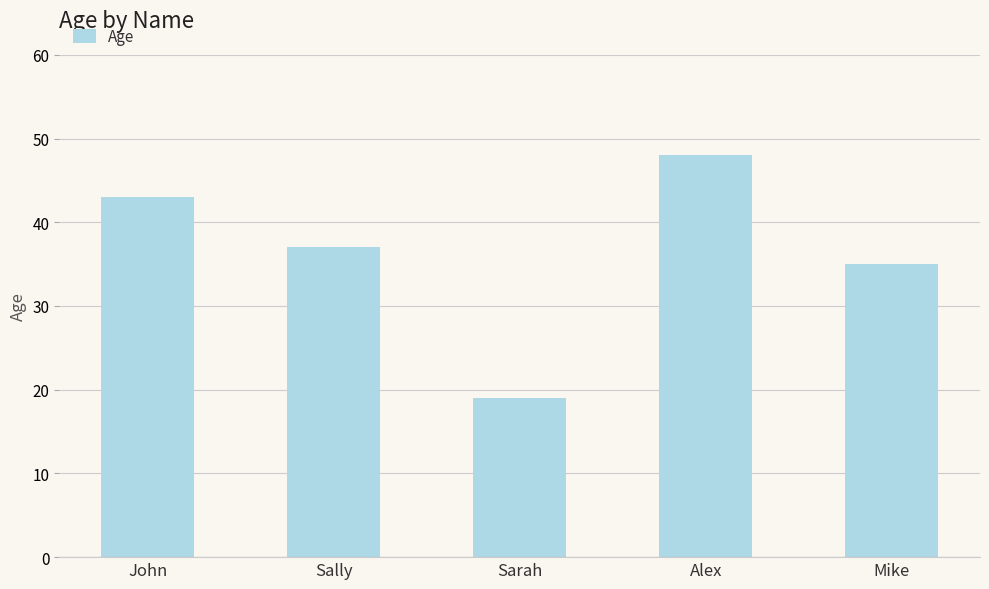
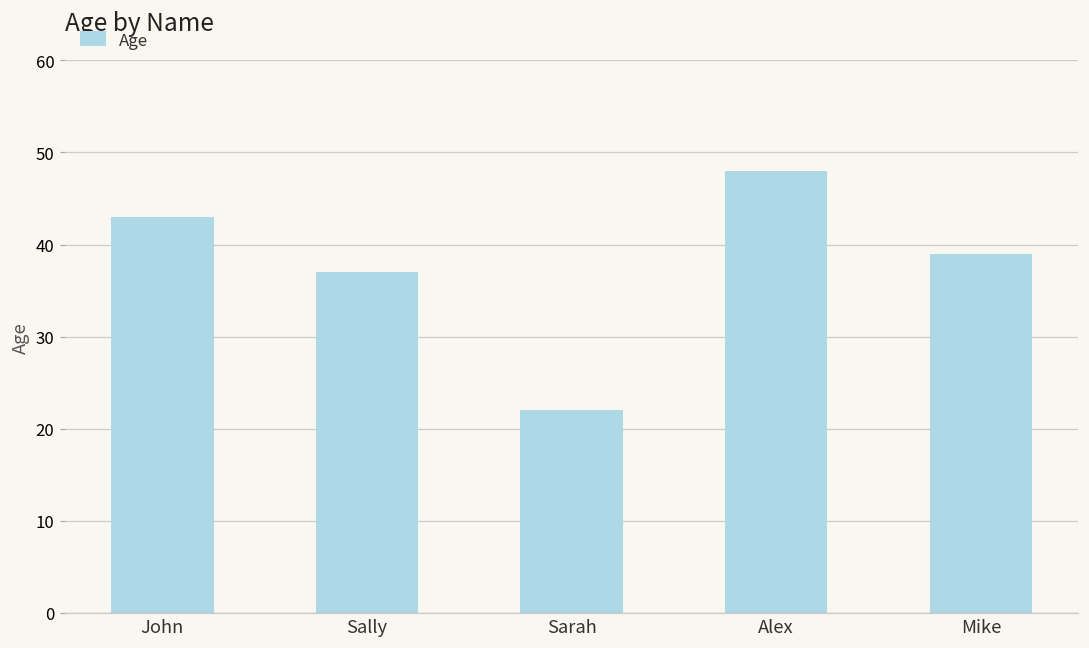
Sarah: 19 -> 22
Mike: 35 -> 39
